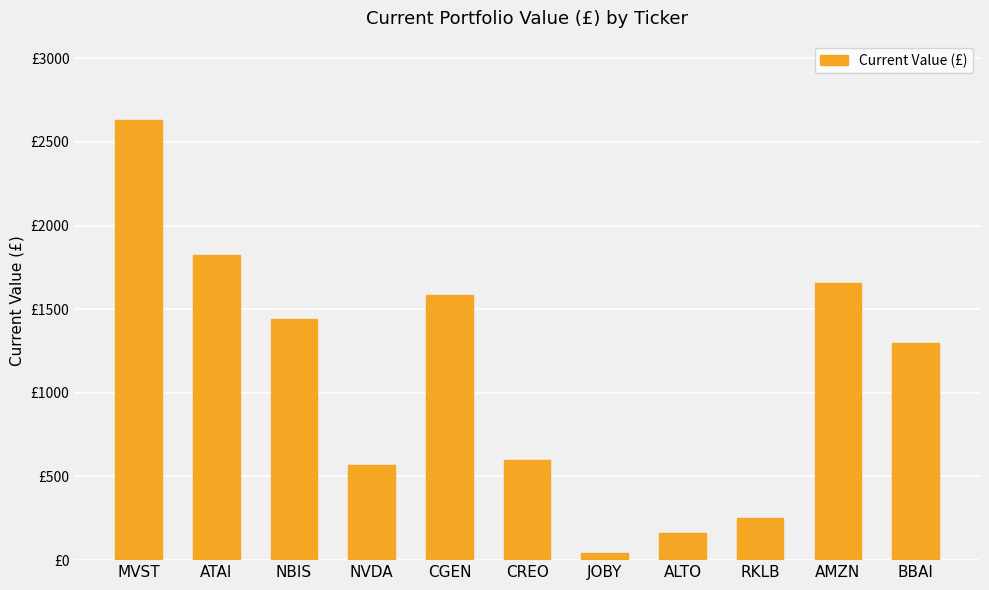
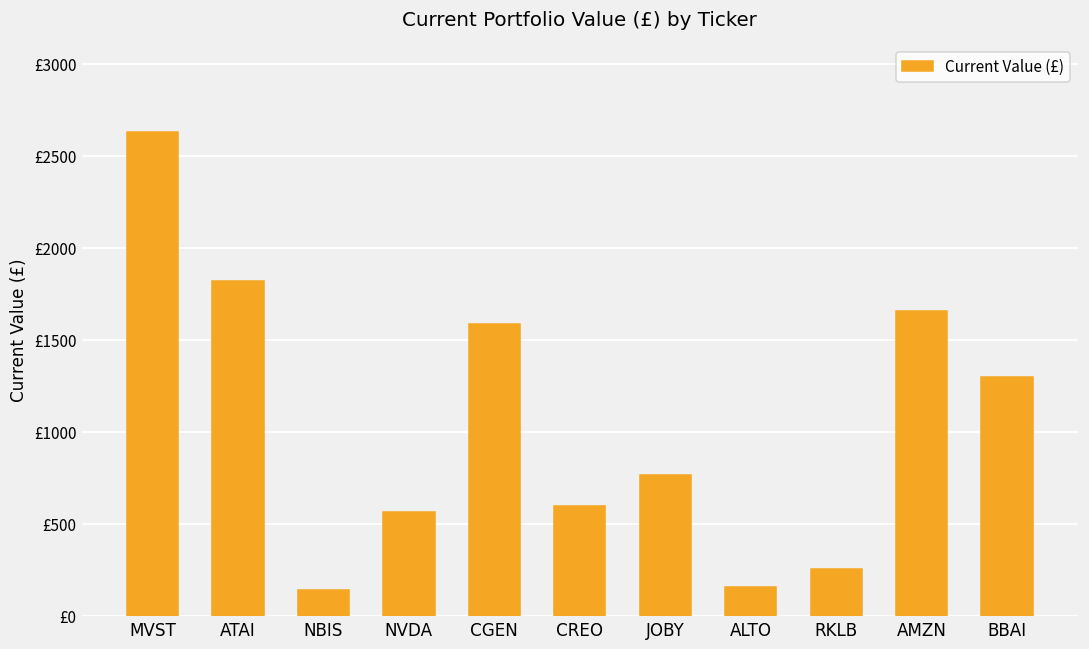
NBIS: £1440 -> £140
JOBY: £40 -> £770
